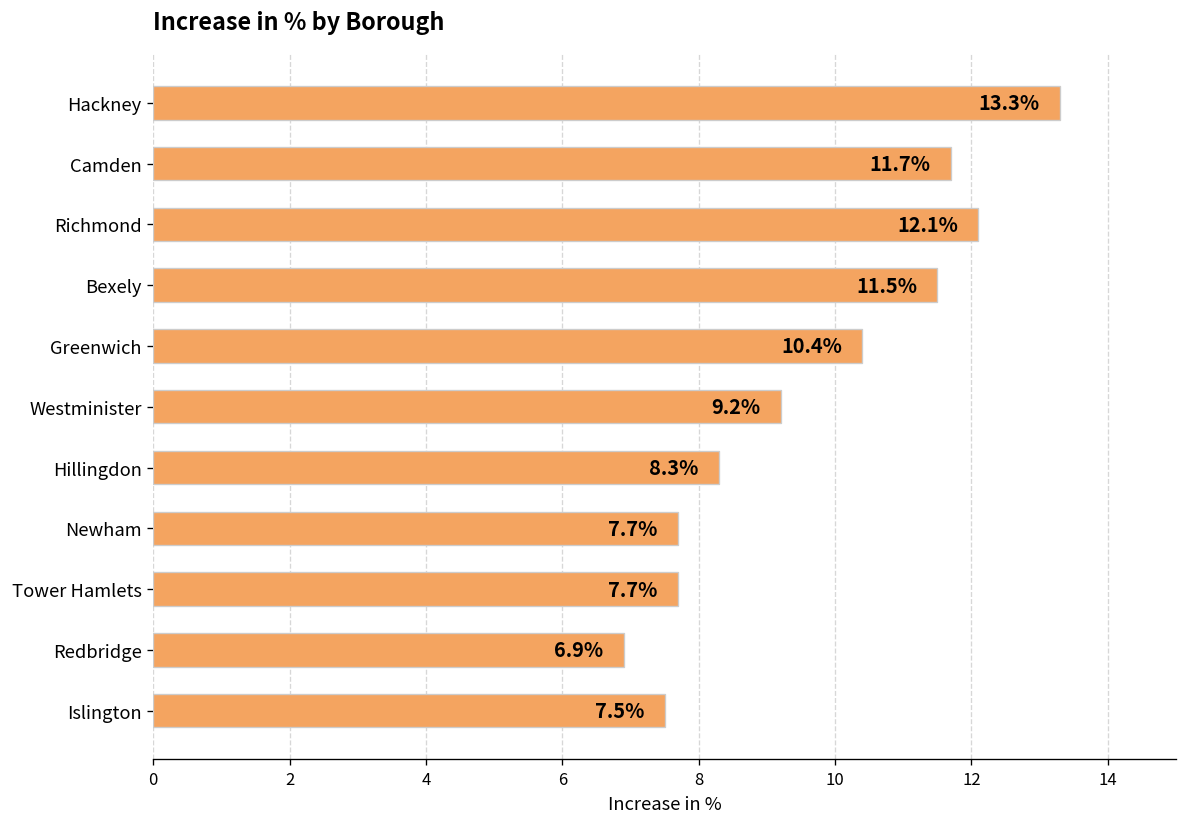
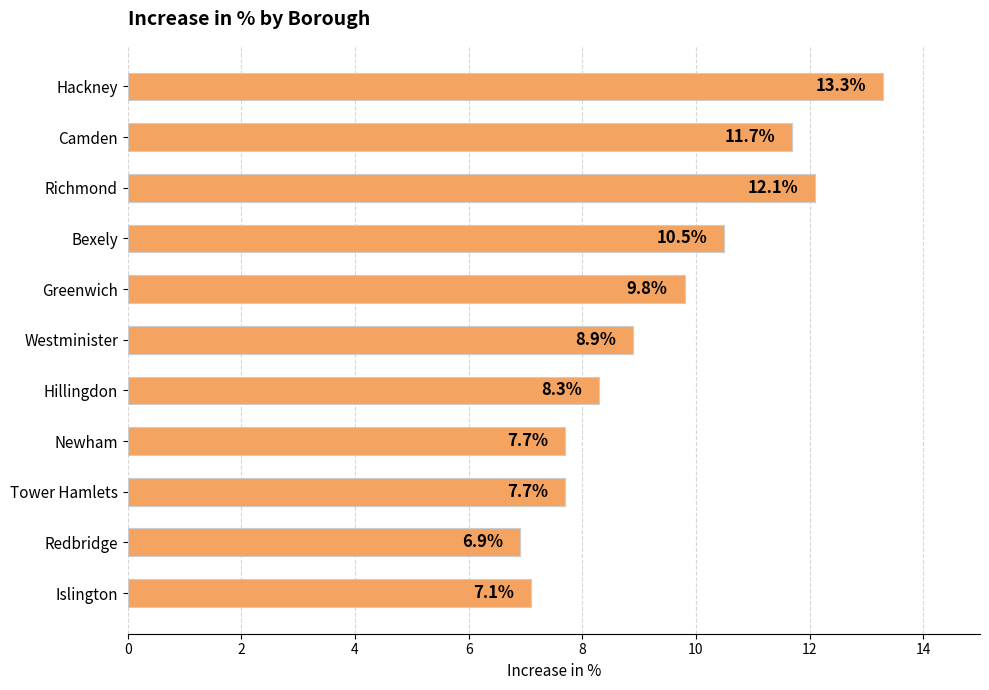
Bexely: 11.5% -> 10.5%
Greenwich: 10.4% -> 9.8%
Westminister: 9.2% -> 8.9%
Islington: 7.5% -> 7.1%
